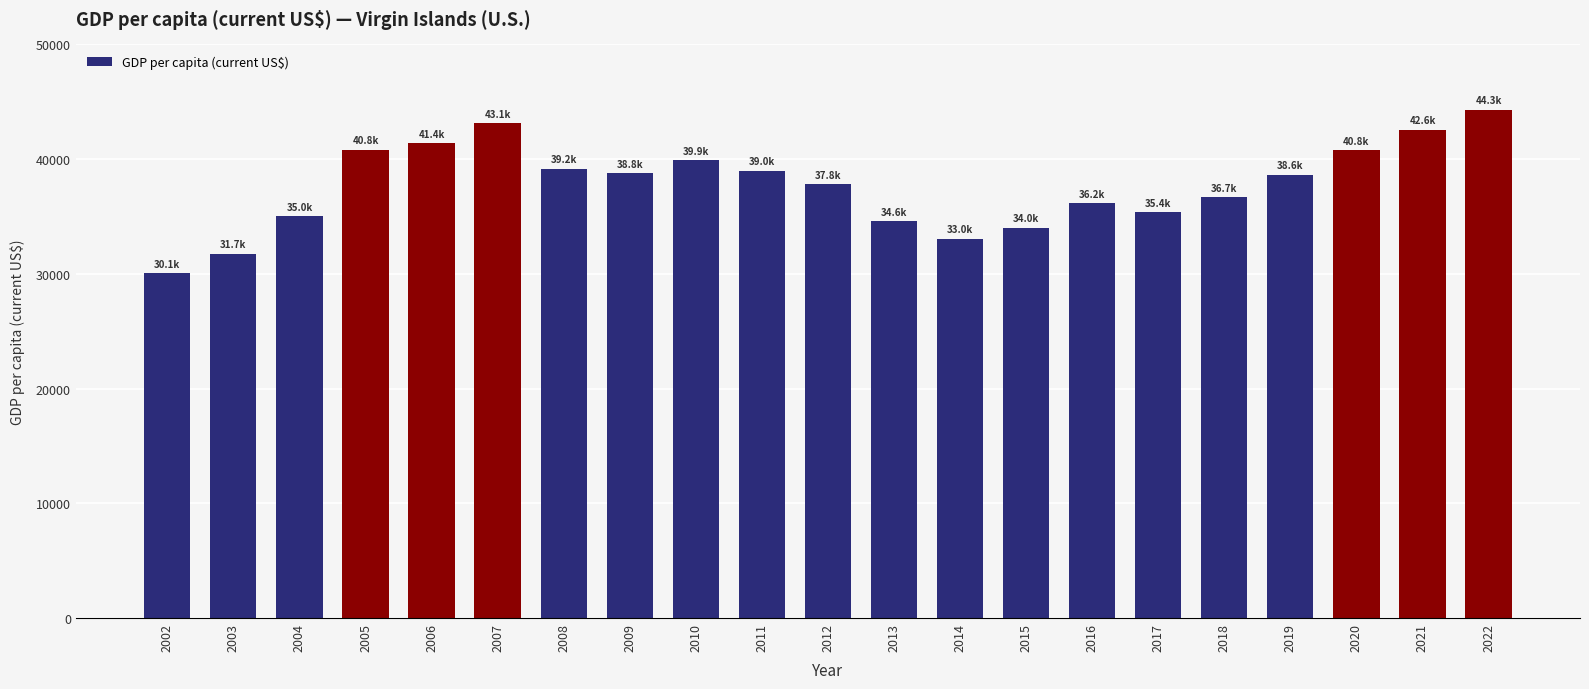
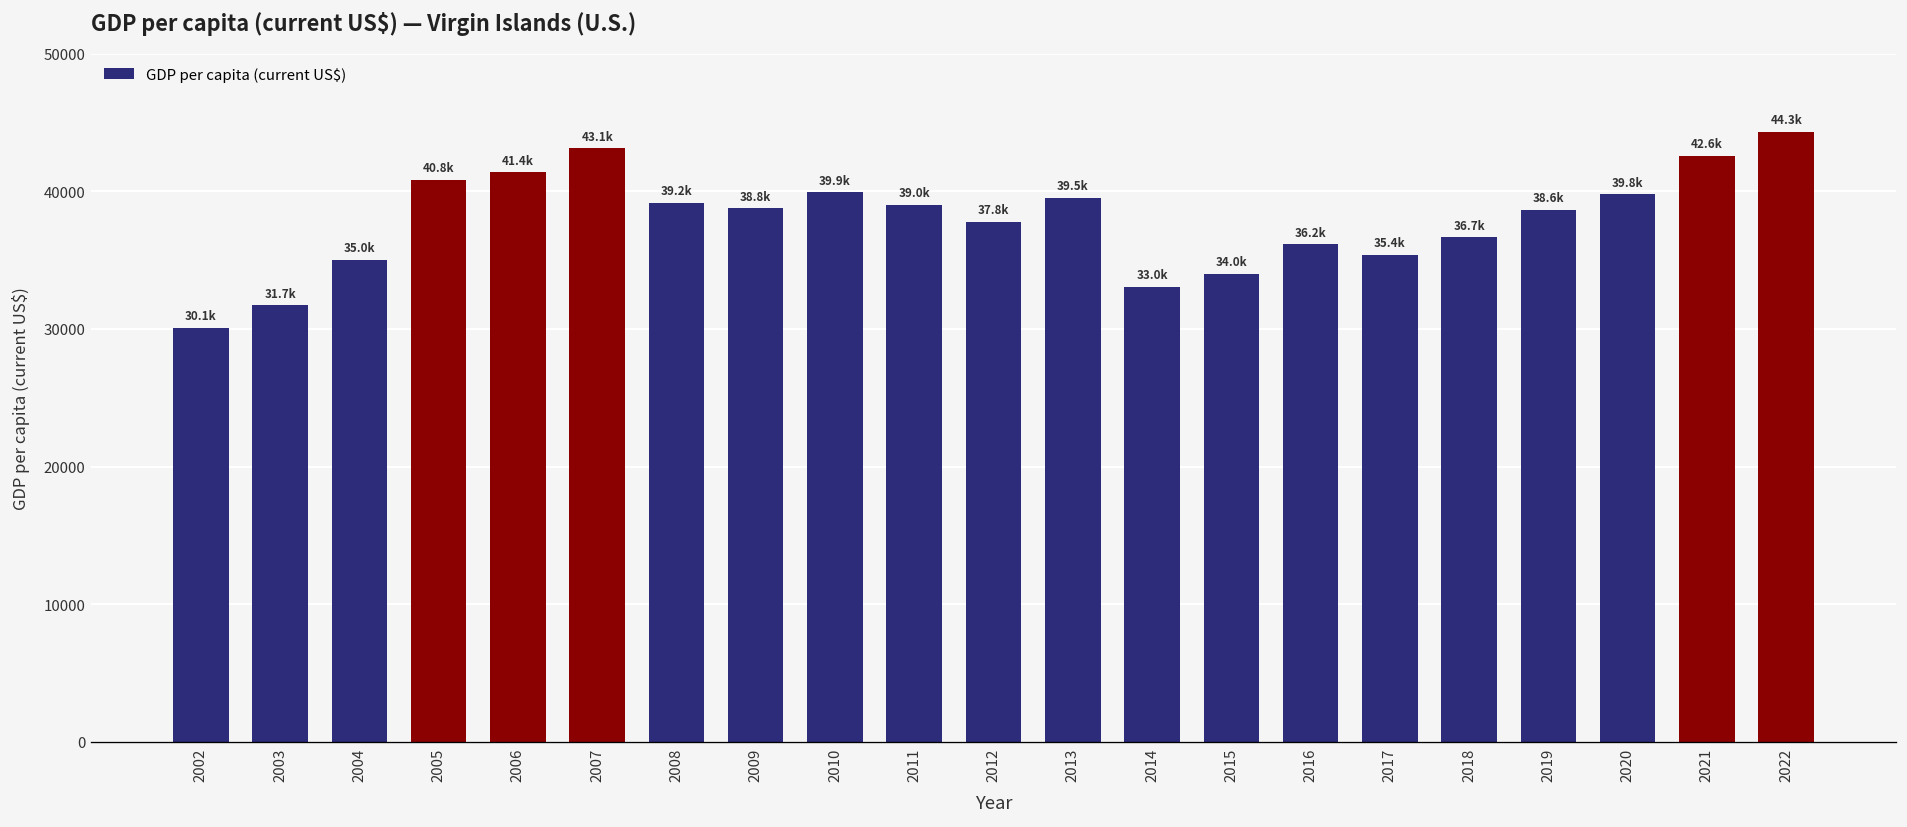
2013: 34.6k -> 39.5k
2020: 40.8k -> 39.8k
